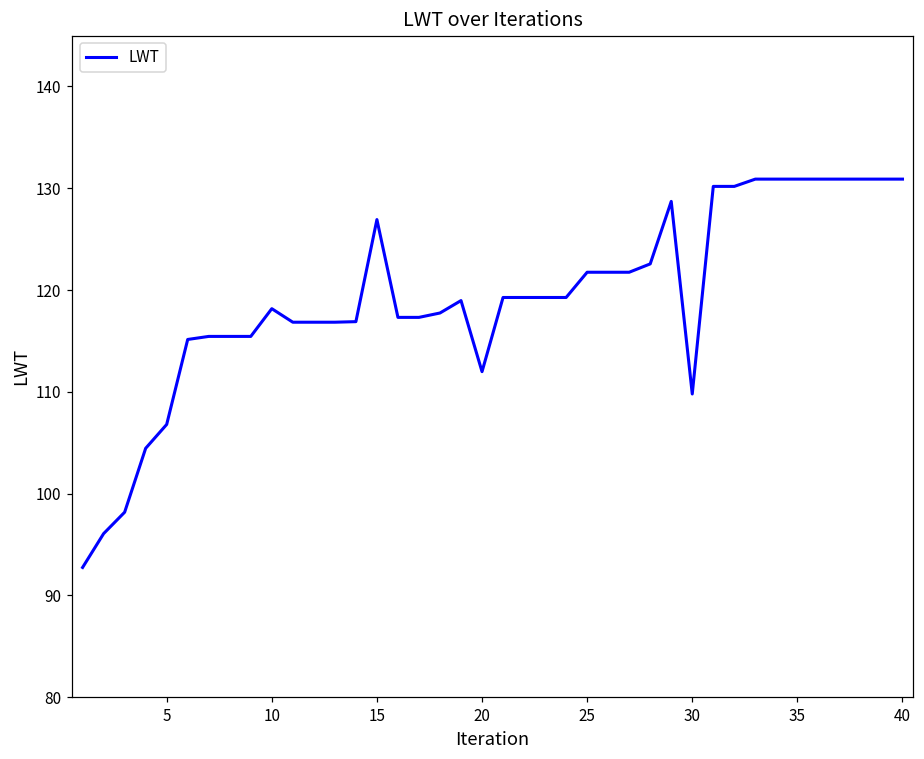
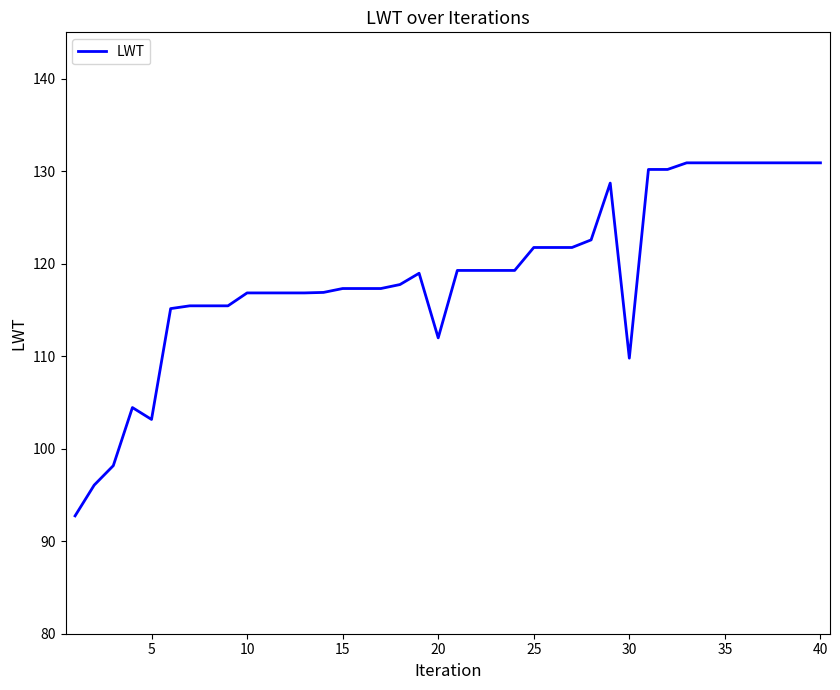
5: 107 -> 103
10: 118 -> 117
15: 127 -> 117
